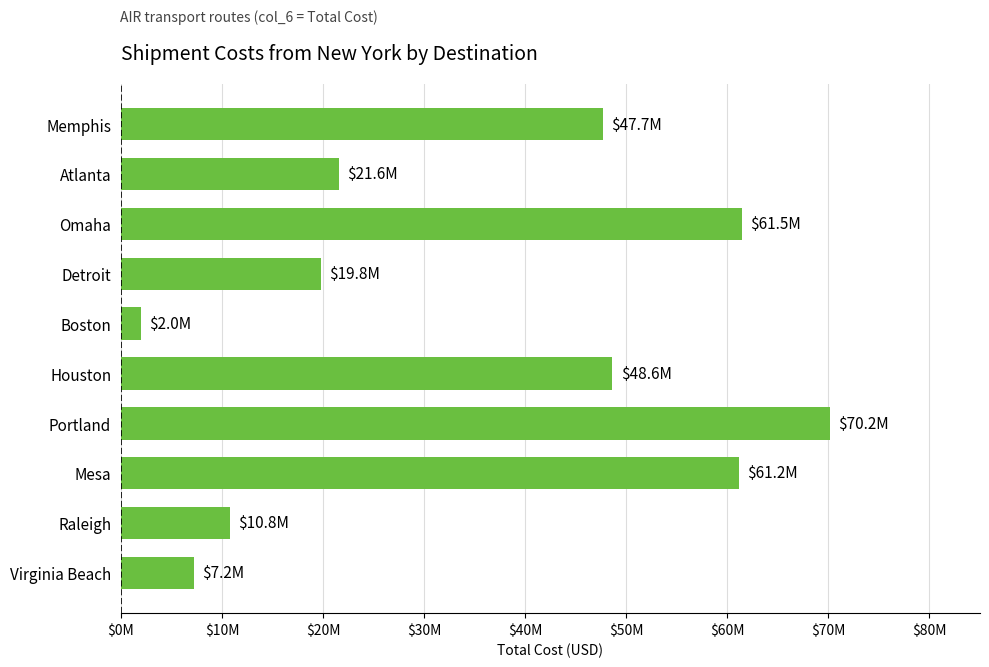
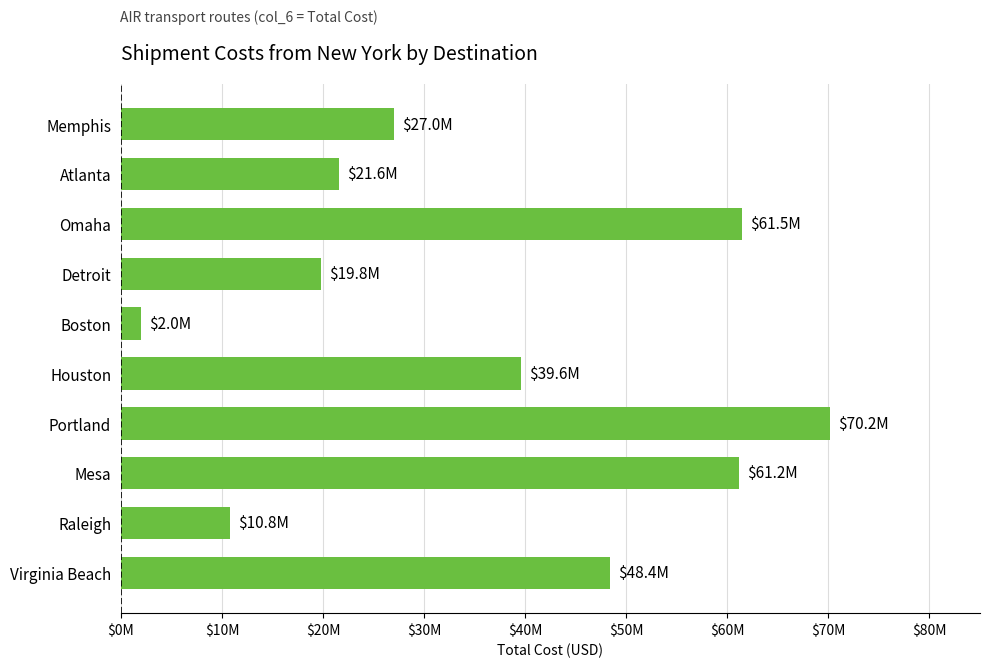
Memphis: $47.7M -> $27.0M
Houston: $48.6M -> $39.6M
Virginia Beach: $7.2M -> $48.4M
